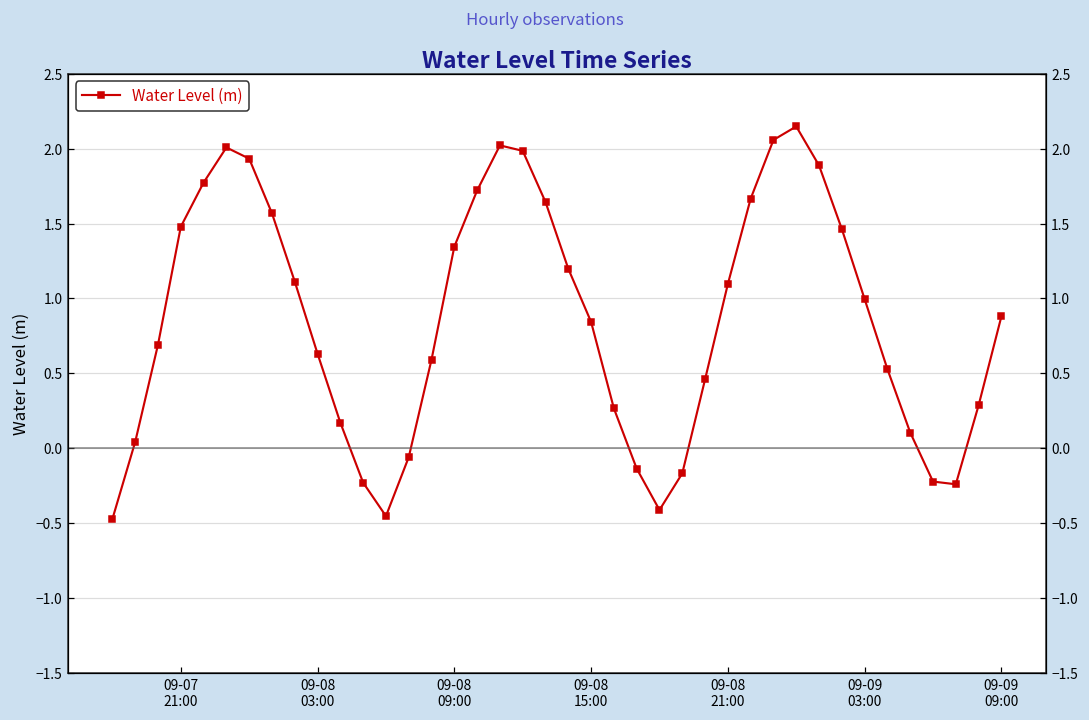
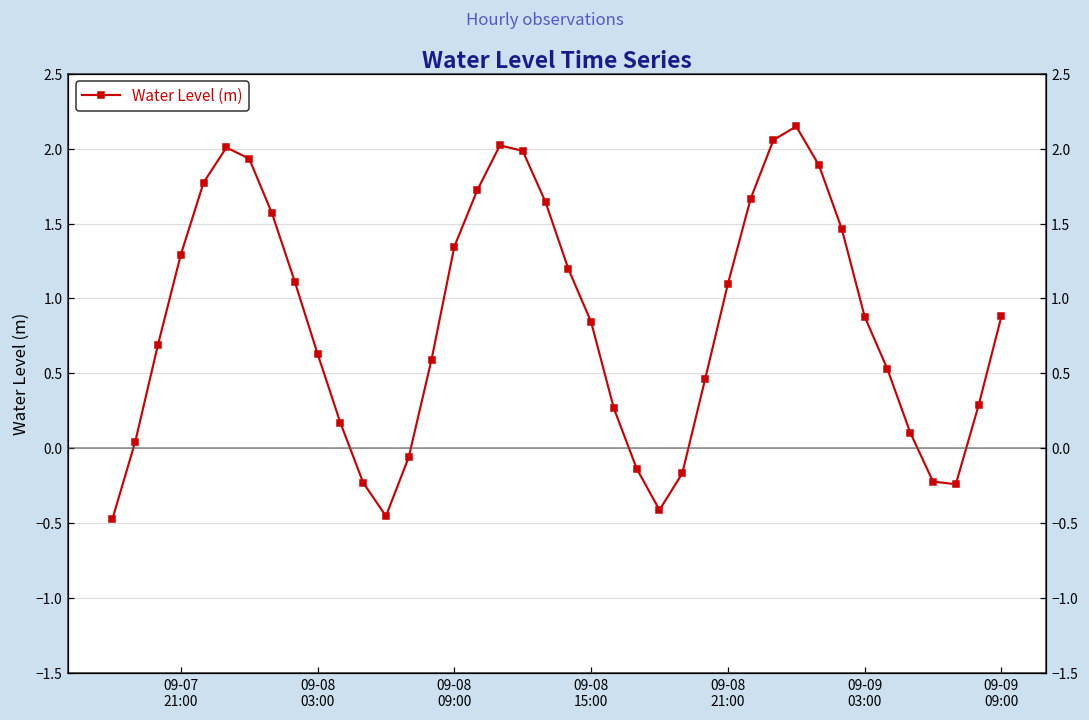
09-07 21:00: 1.48 -> 1.29
09-09 03:00: 1.00 -> 0.88
